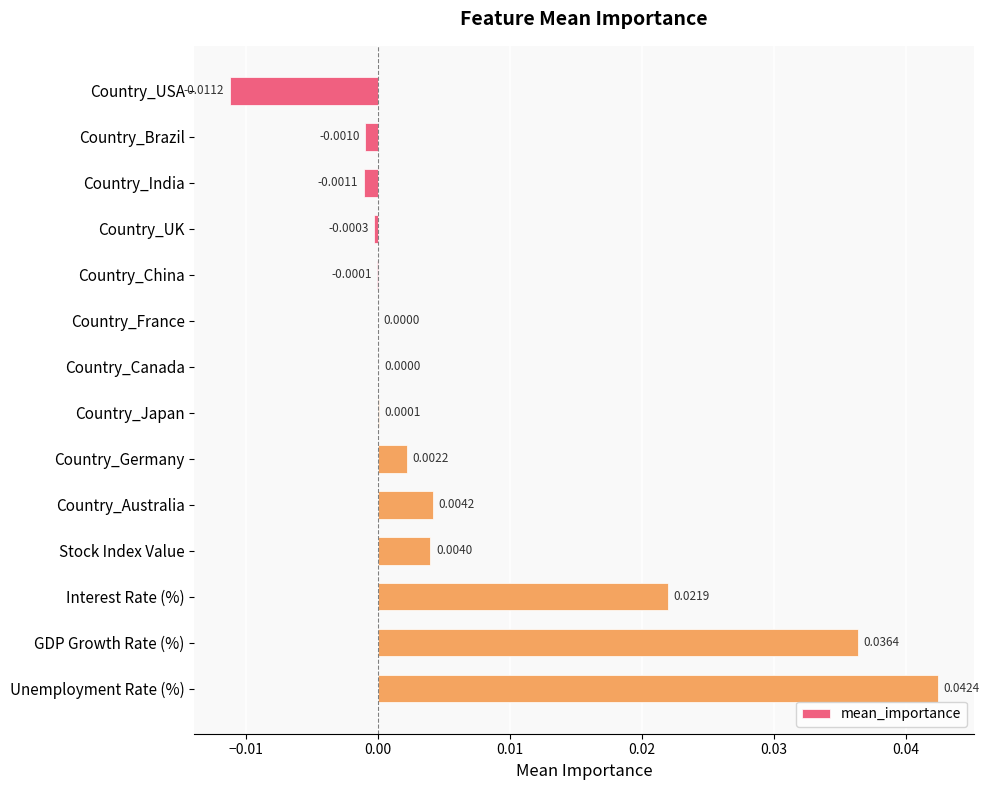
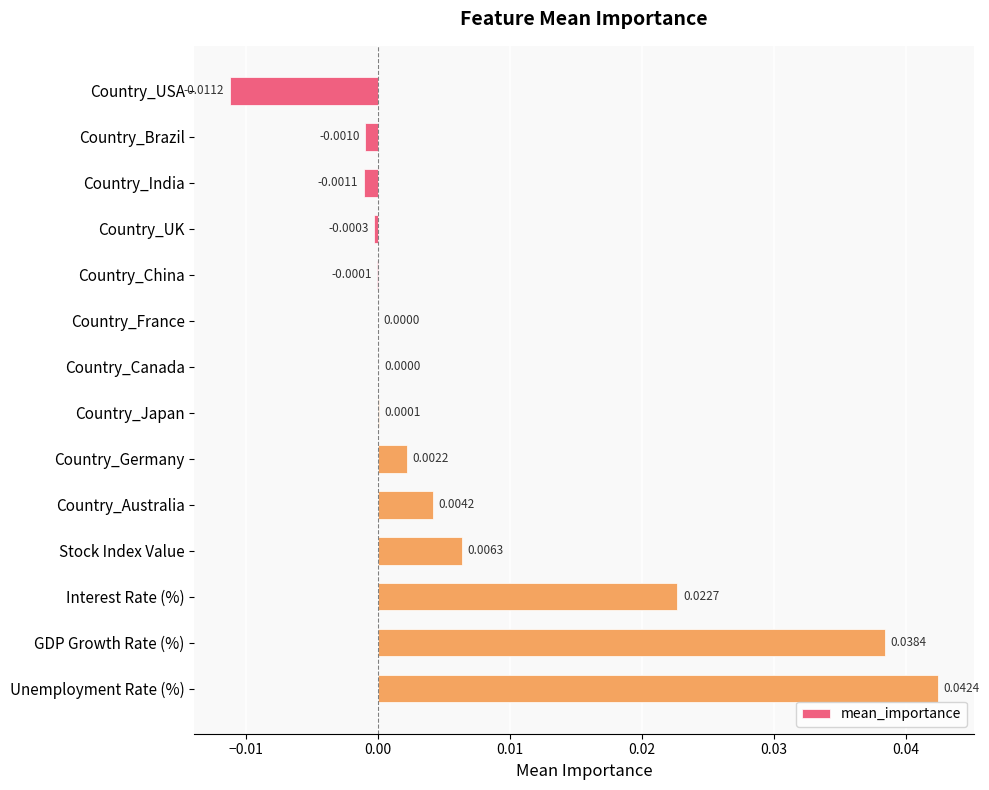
Stock Index Value: 0.0040 -> 0.0063
Interest Rate (%): 0.0219 -> 0.0227
GDP Growth Rate (%): 0.0364 -> 0.0384
